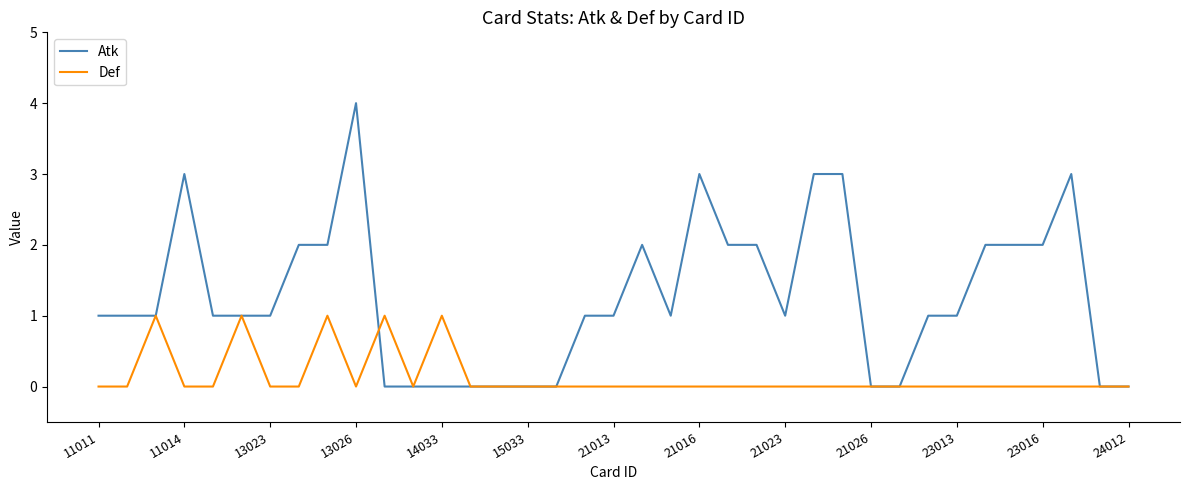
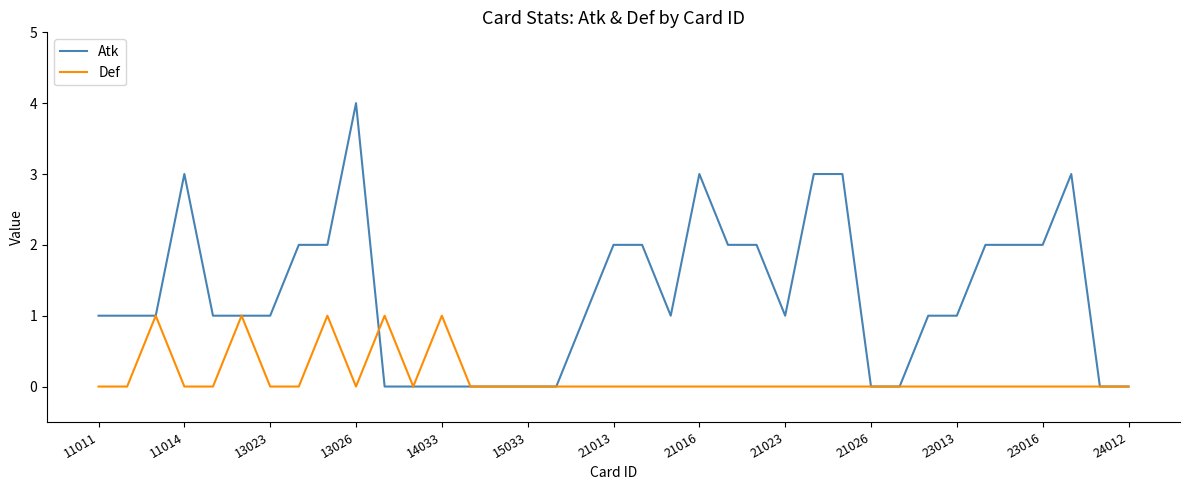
Atk, 21013: 1 -> 2
